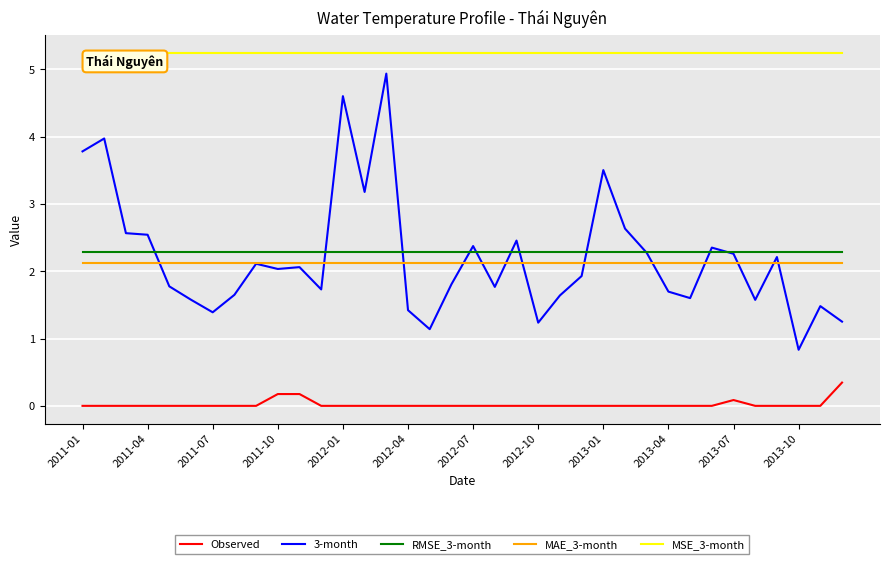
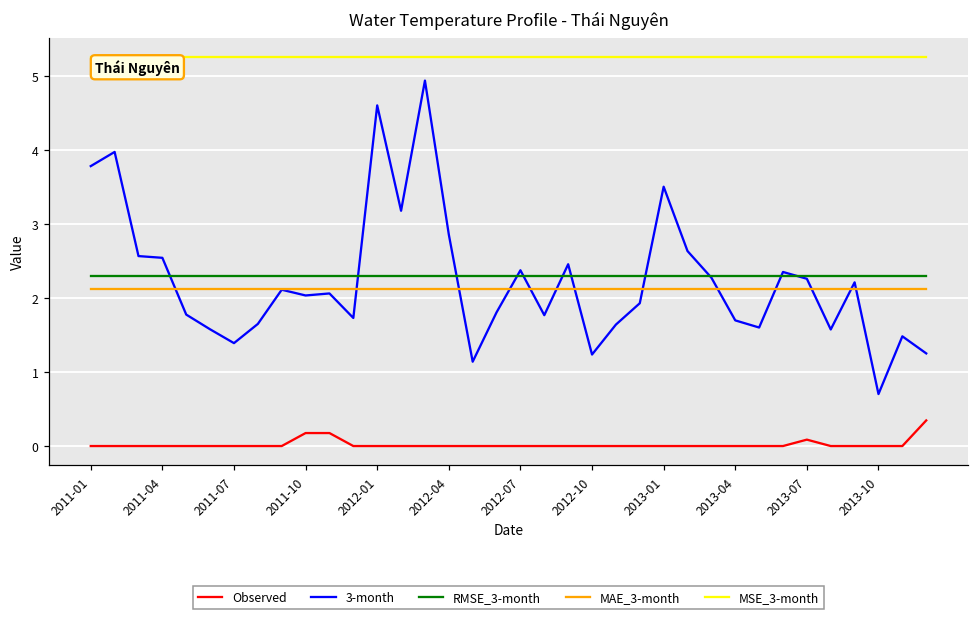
3-month, 2012-04: 1.4 -> 2.9
3-month, 2013-10: 0.8 -> 0.7
